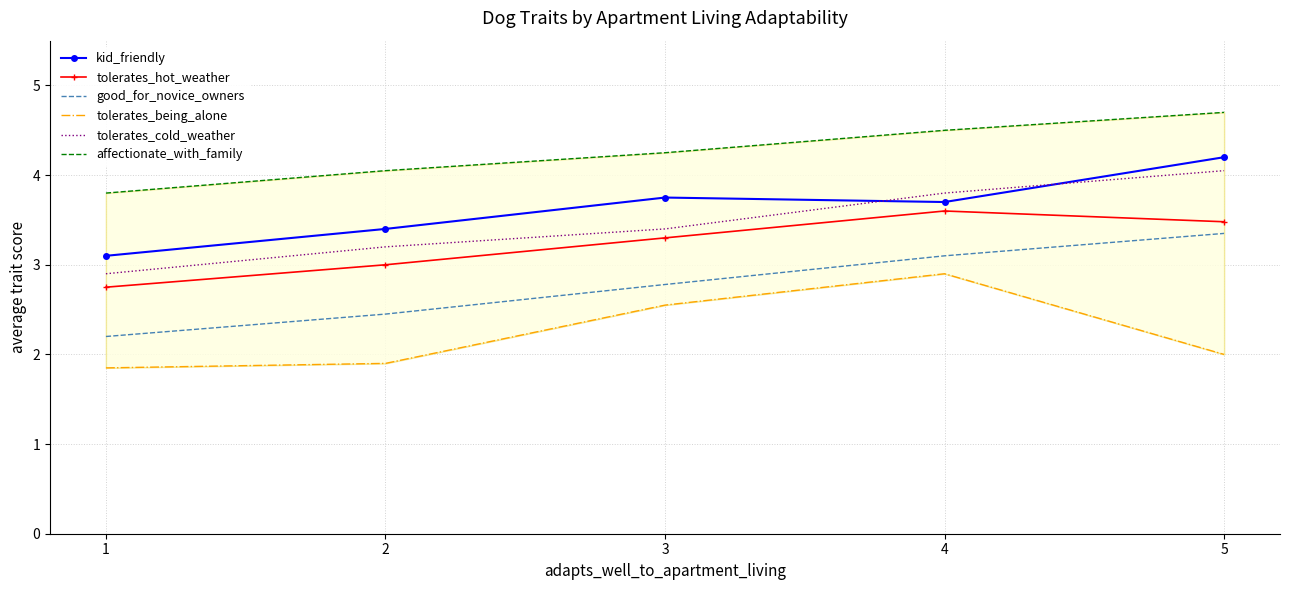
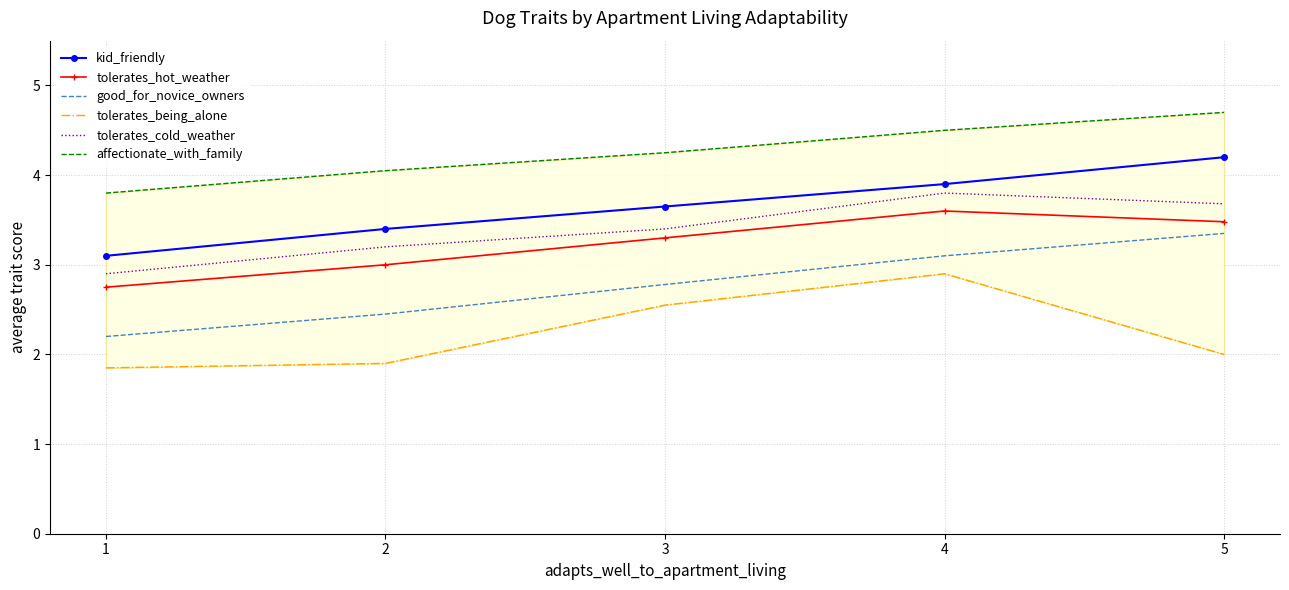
kid_friendly, 3: 3.8 -> 3.7
kid_friendly, 4: 3.7 -> 3.9
tolerates_cold_weather, 5: 4.1 -> 3.7
